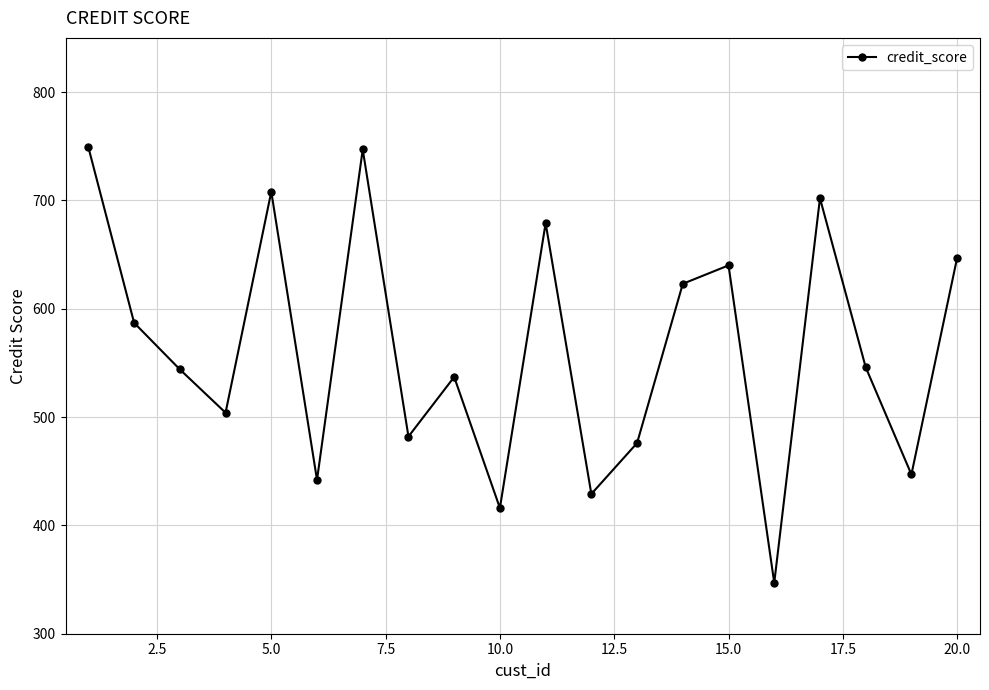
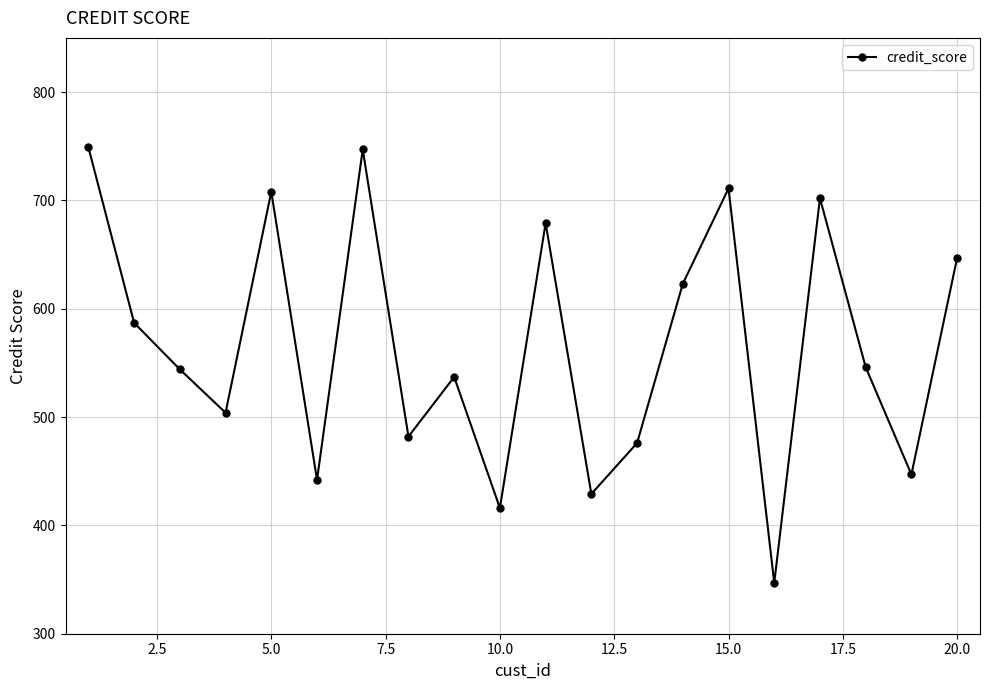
15.0: 640 -> 711
